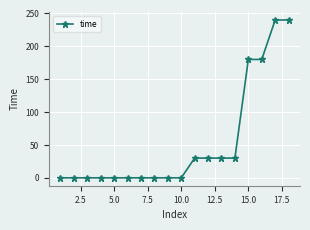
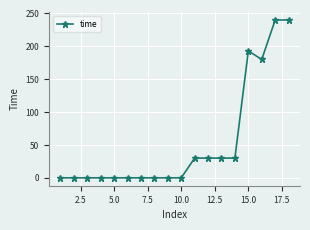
15.0: 180 -> 190
